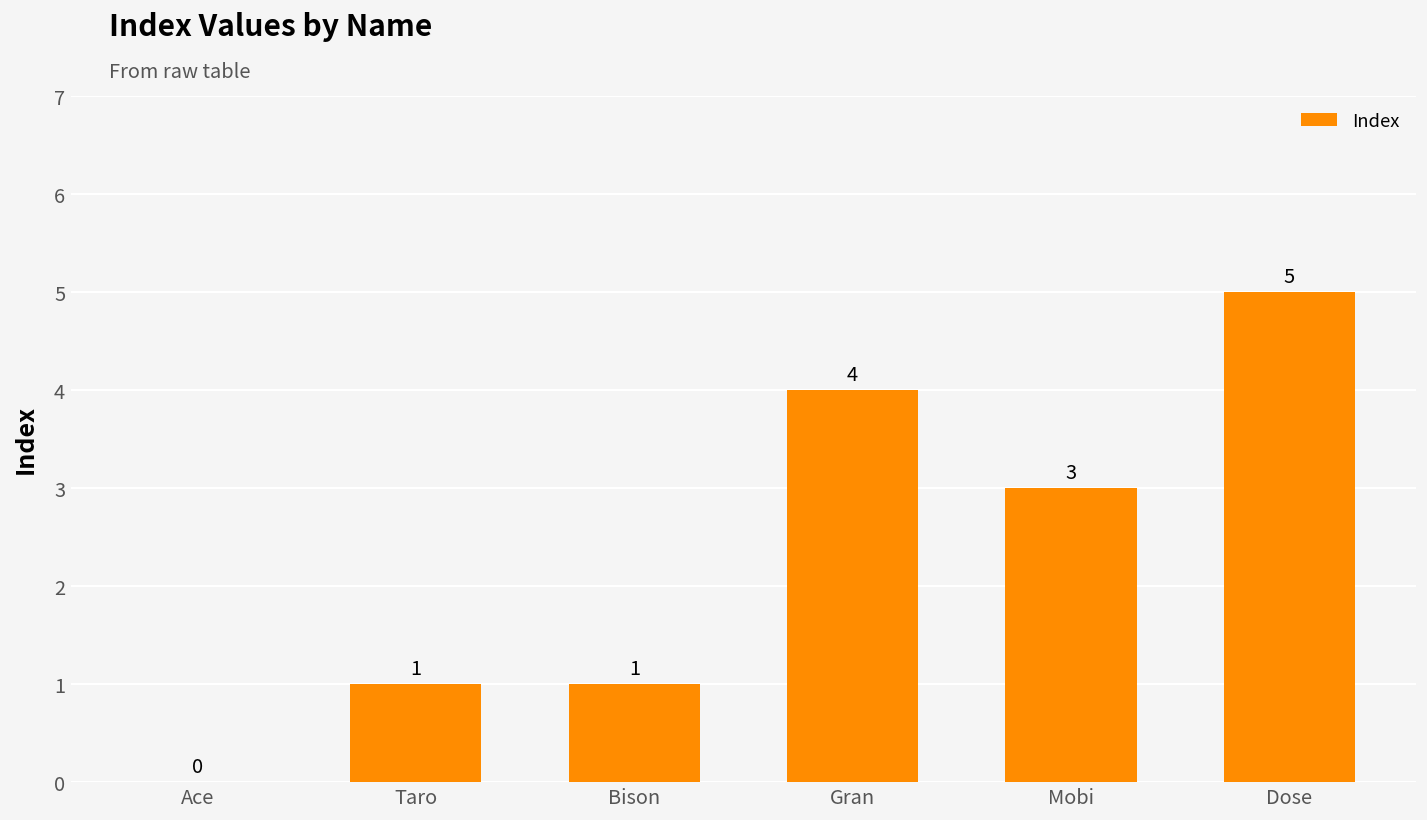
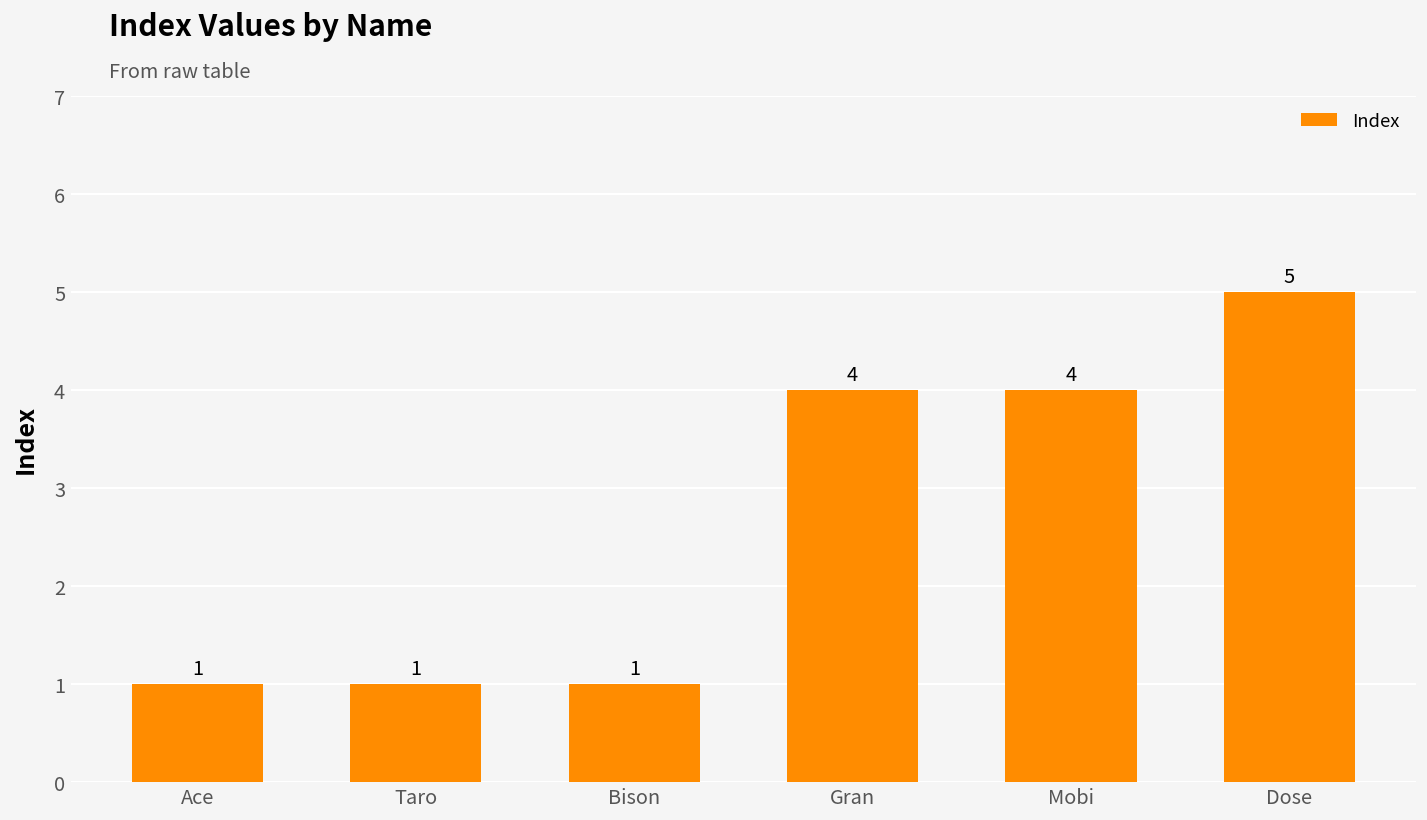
Ace: 0 -> 1
Mobi: 3 -> 4
